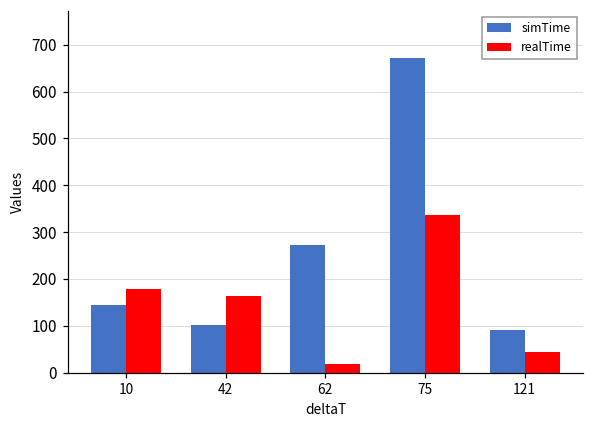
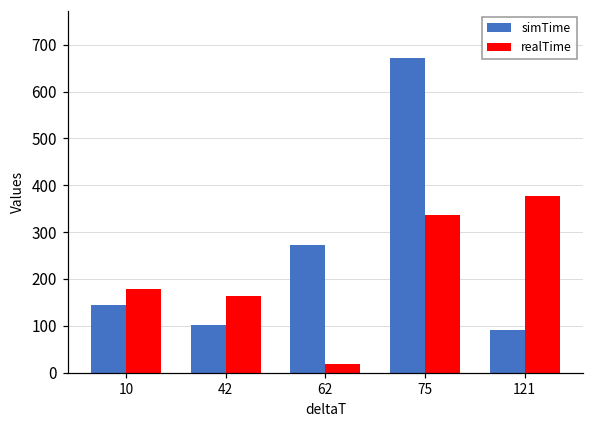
realTime, 121: 40 -> 380
